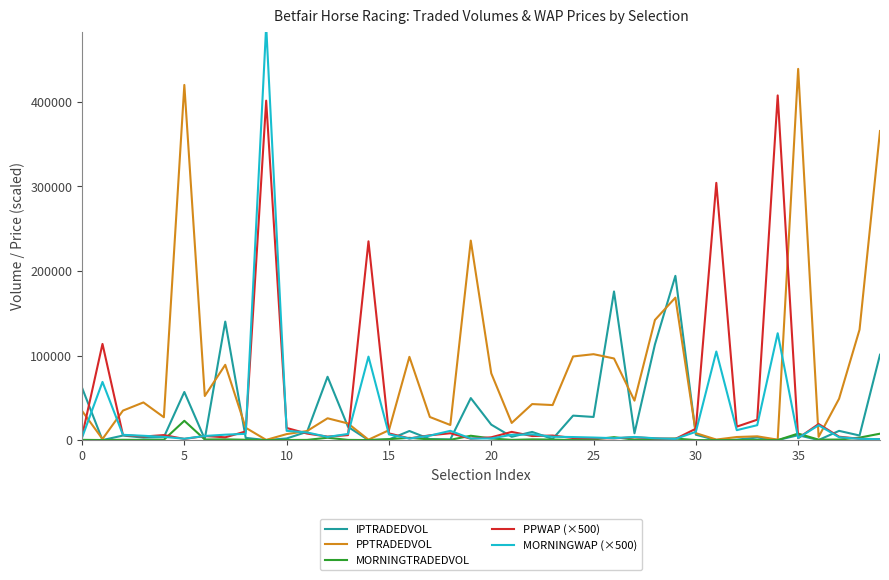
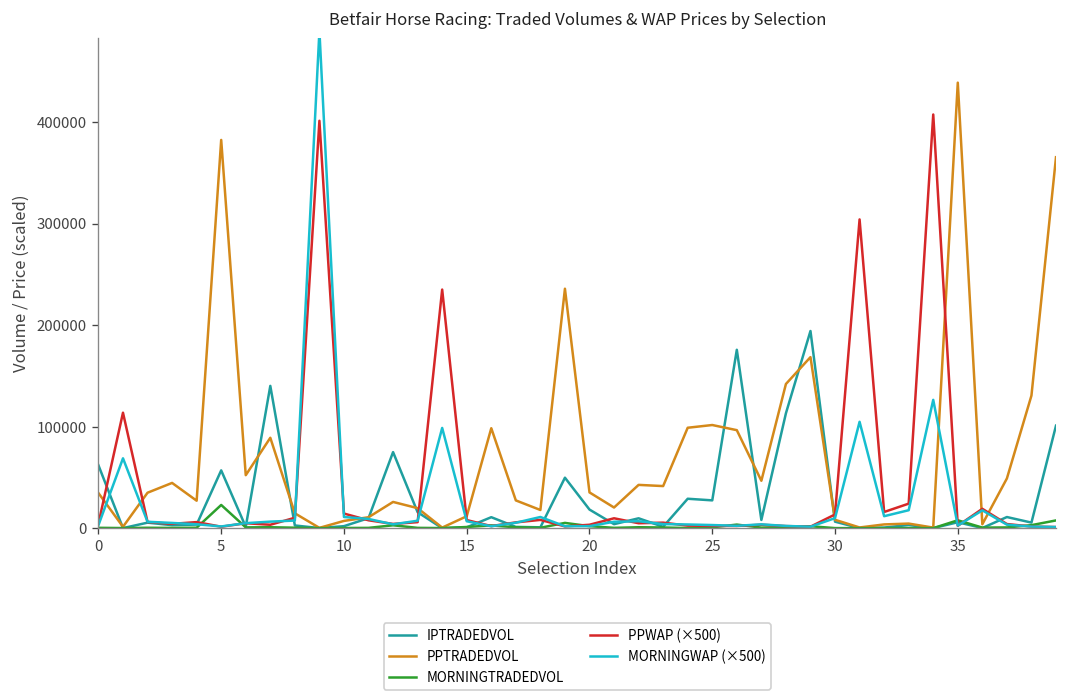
PPTRADEDVOL, 5: 420000 -> 380000
PPTRADEDVOL, 20: 80000 -> 40000
